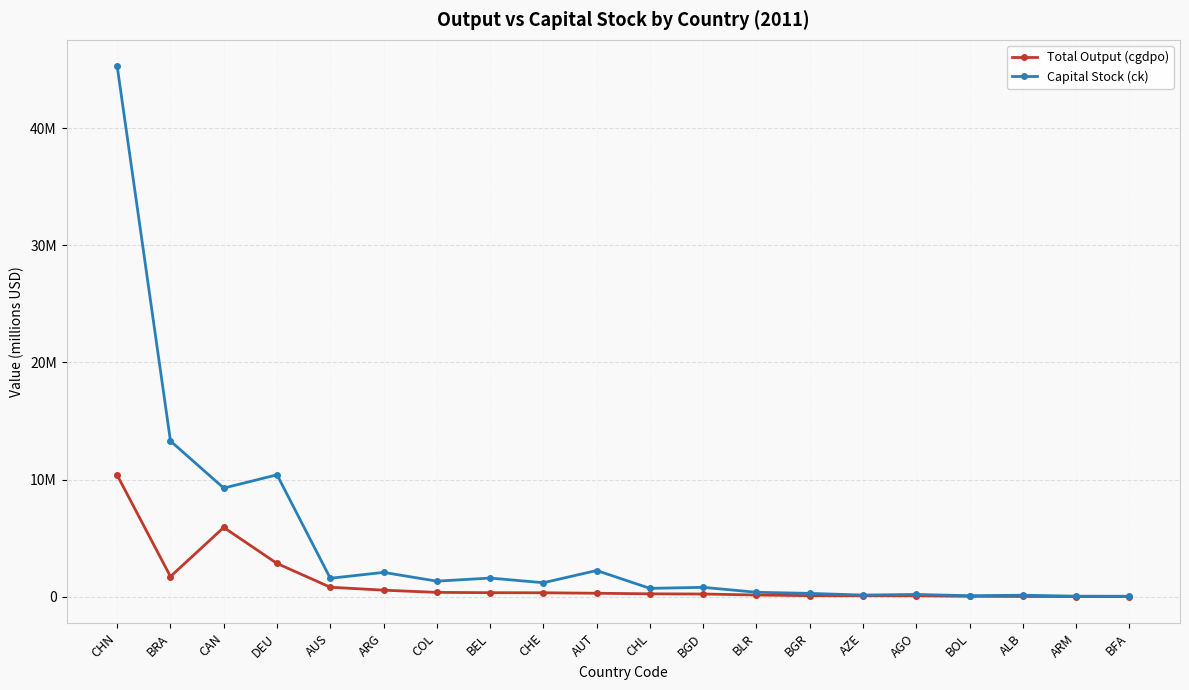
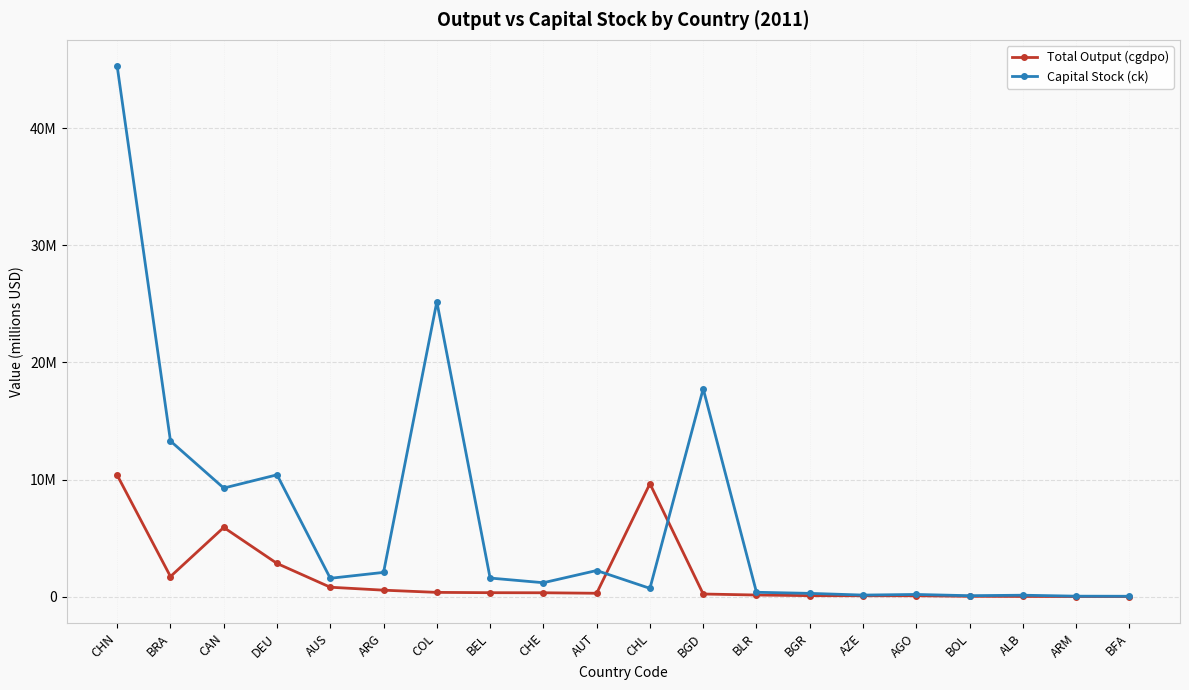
Capital Stock (ck), COL: 1300000 -> 25200000
Total Output (cgdpo), CHL: 200000 -> 9600000
Capital Stock (ck), BGD: 800000 -> 17800000
